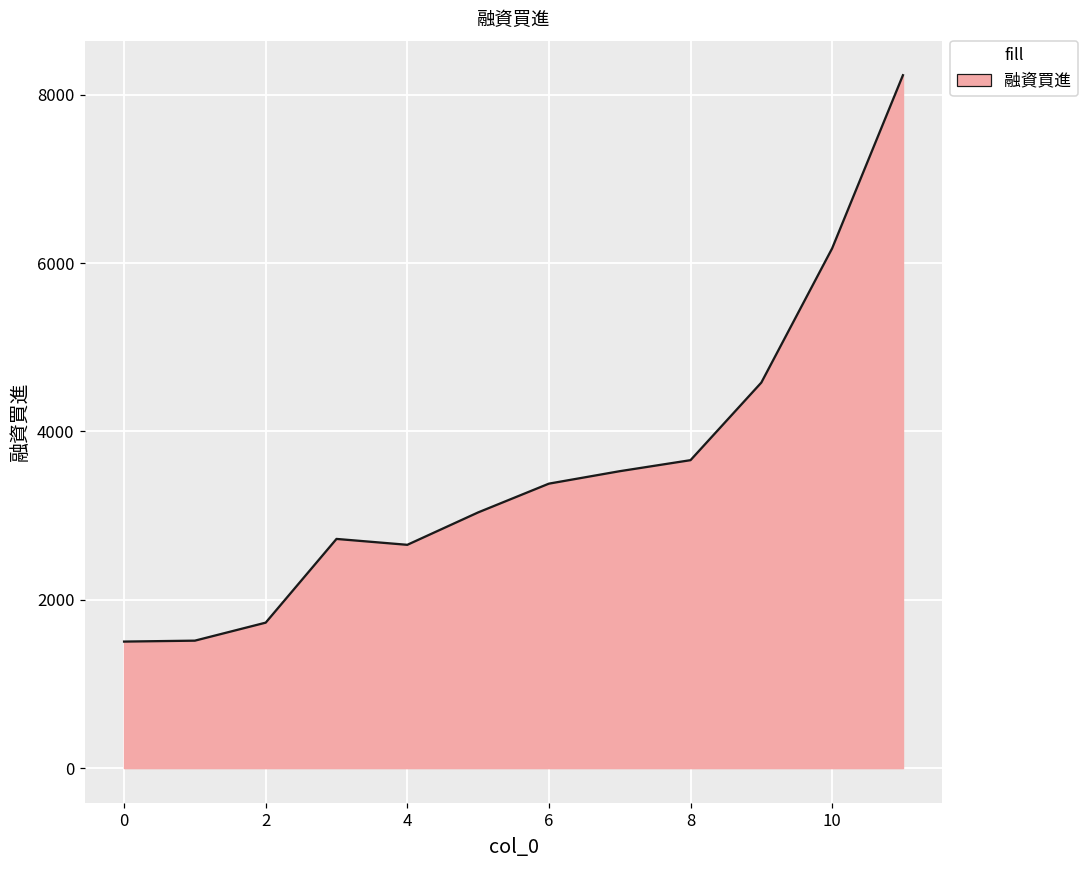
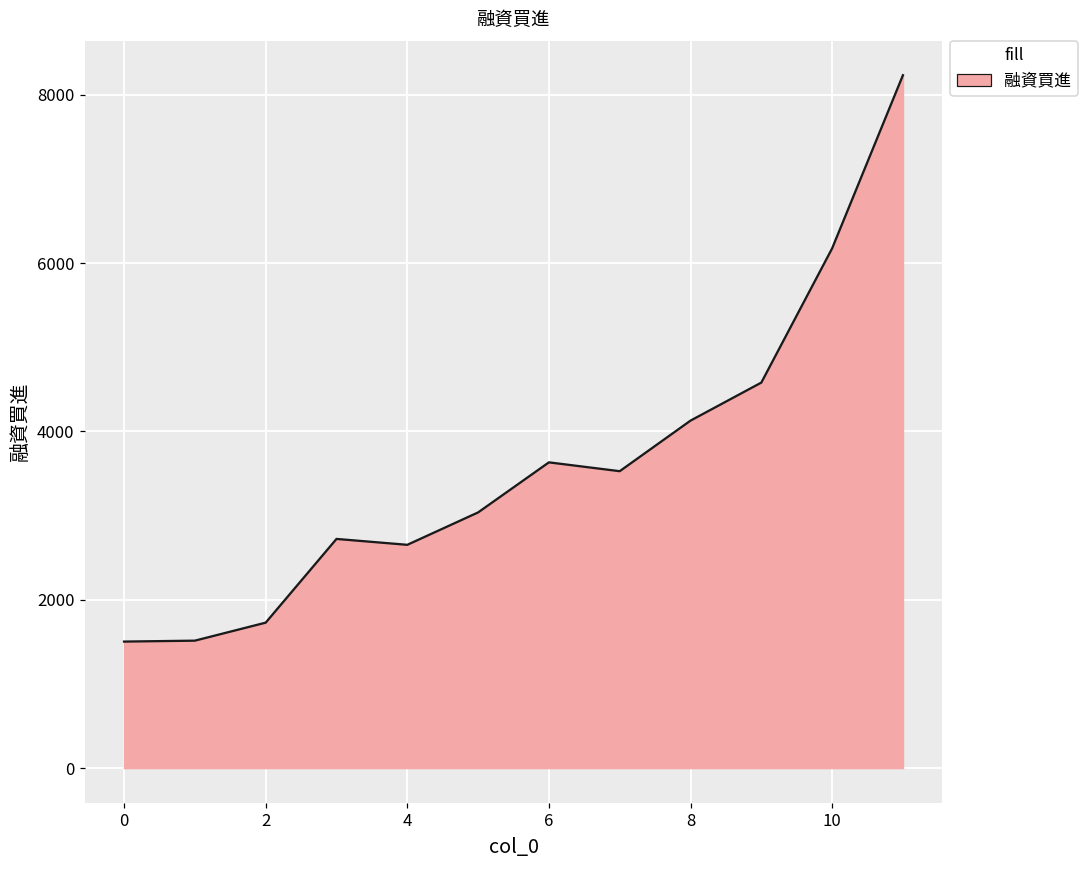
6: 3400 -> 3600
8: 3700 -> 4100
